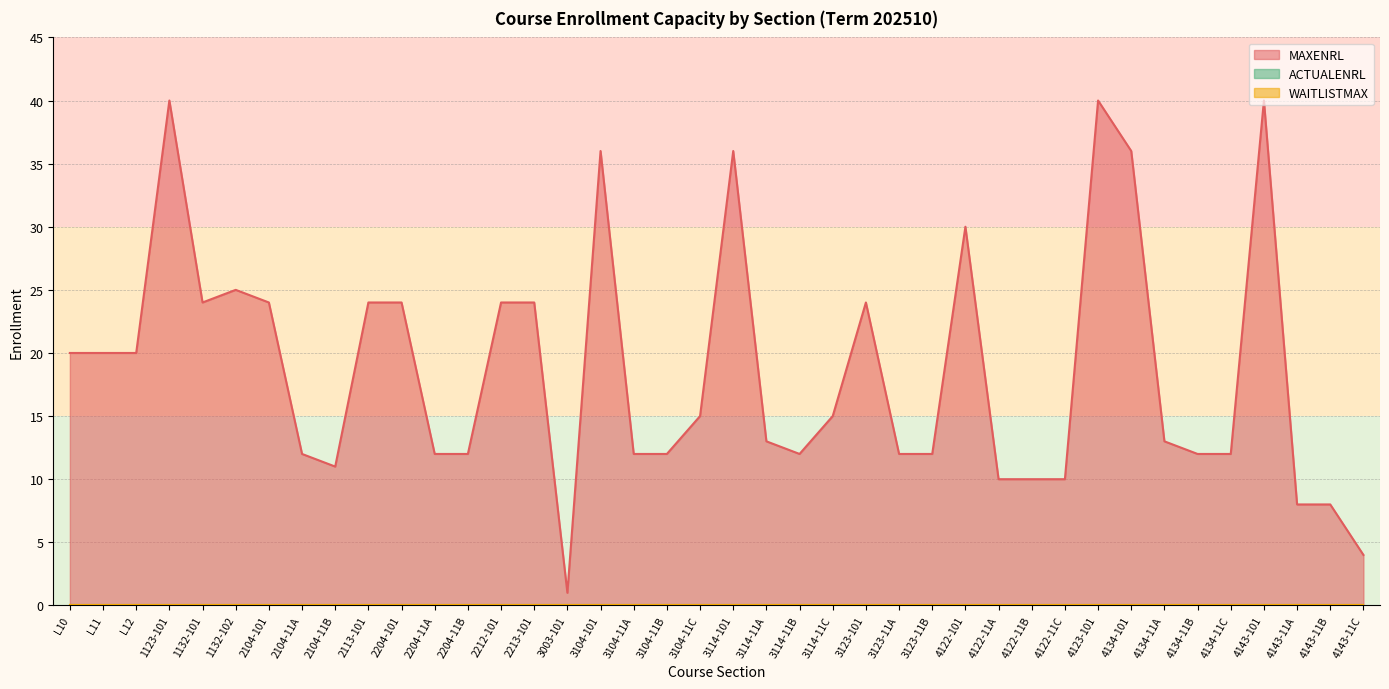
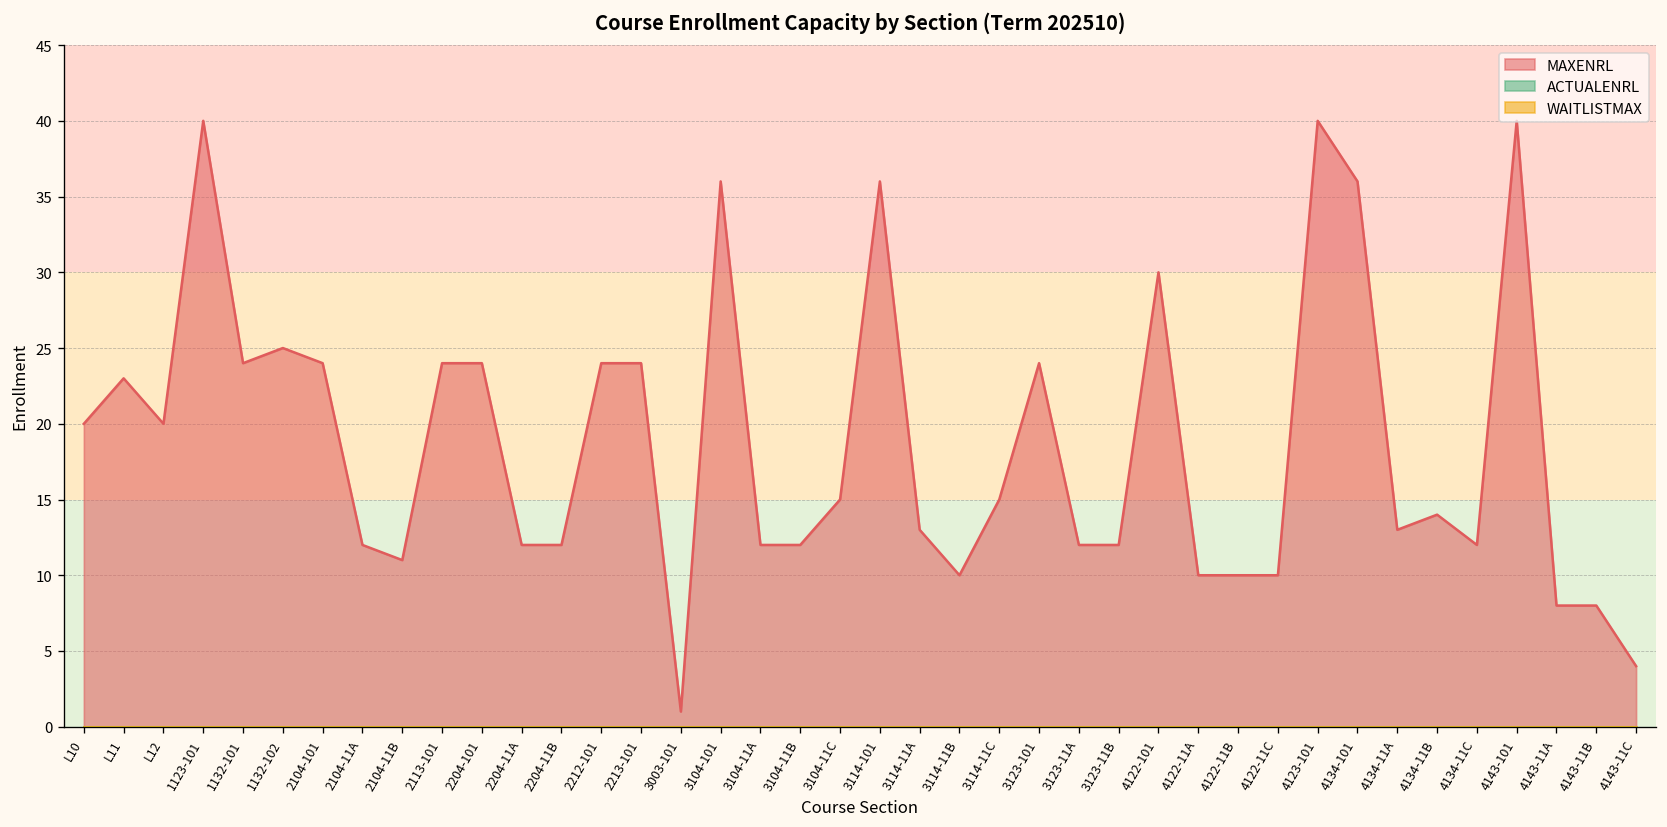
MAXENRL, L11: 20 -> 23
MAXENRL, 3114-11B: 12 -> 10
MAXENRL, 4134-11B: 12 -> 14
